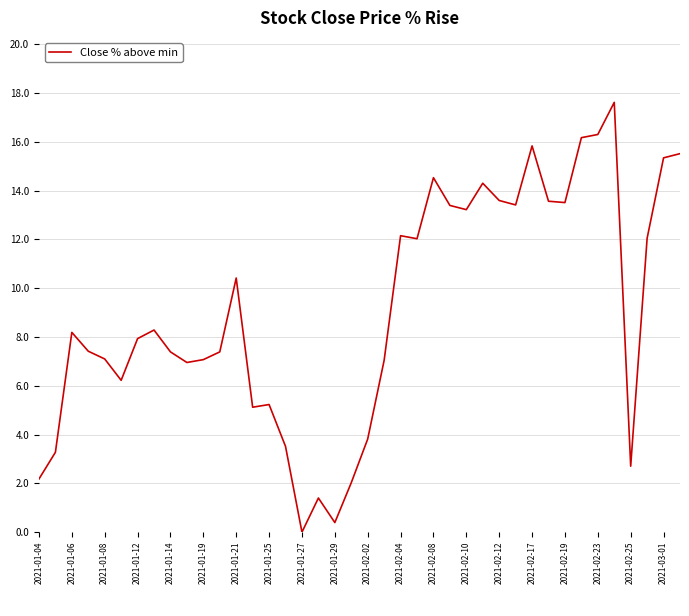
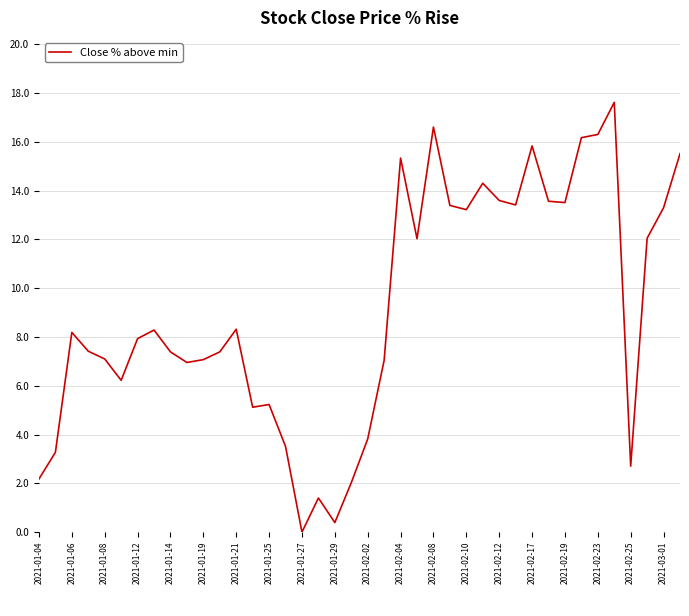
2021-01-21: 10.4 -> 8.3
2021-02-04: 12.2 -> 15.3
2021-02-08: 14.5 -> 16.6
2021-03-01: 15.3 -> 13.3
